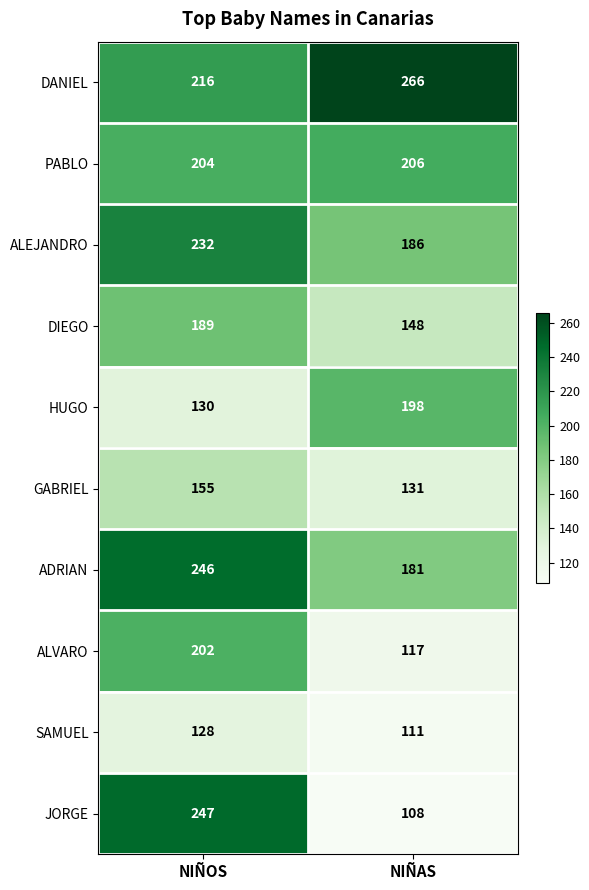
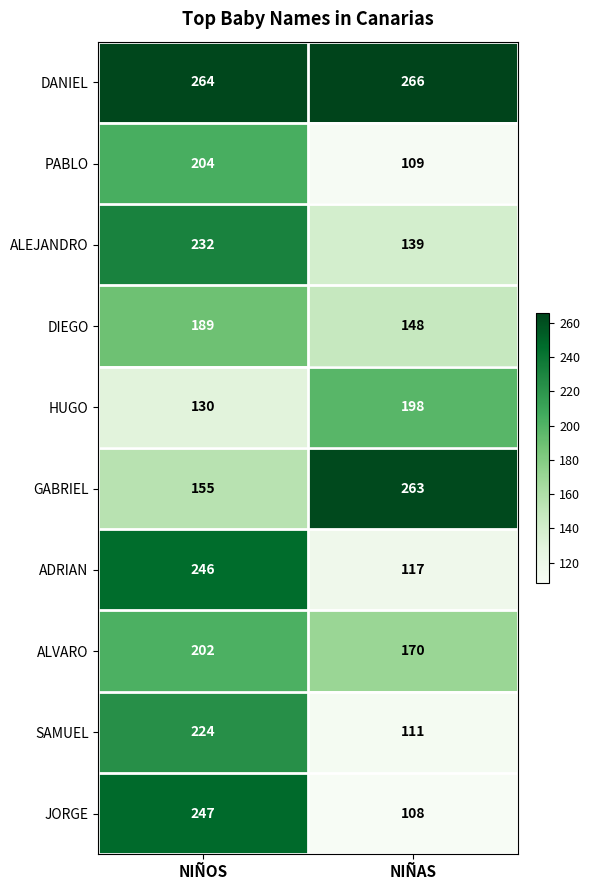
DANIEL, NIÑOS: 216 -> 264
PABLO, NIÑAS: 206 -> 109
ALEJANDRO, NIÑAS: 186 -> 139
GABRIEL, NIÑAS: 131 -> 263
ADRIAN, NIÑAS: 181 -> 117
ALVARO, NIÑAS: 117 -> 170
SAMUEL, NIÑOS: 128 -> 224
